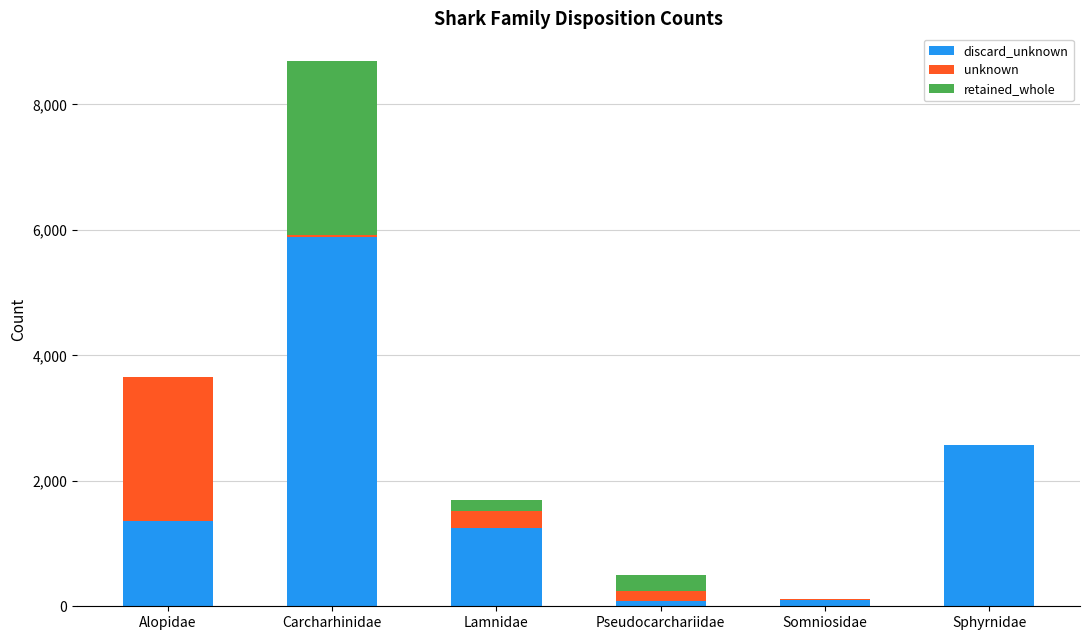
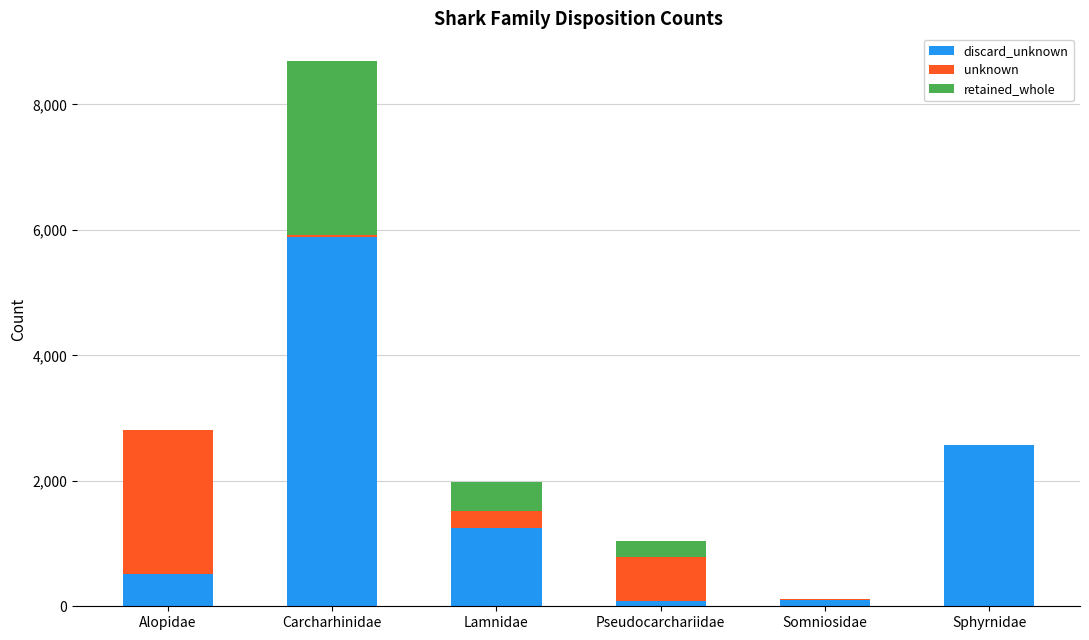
discard_unknown, Alopidae: 1,400 -> 500
retained_whole, Lamnidae: 200 -> 500
unknown, Pseudocarchariidae: 200 -> 700
